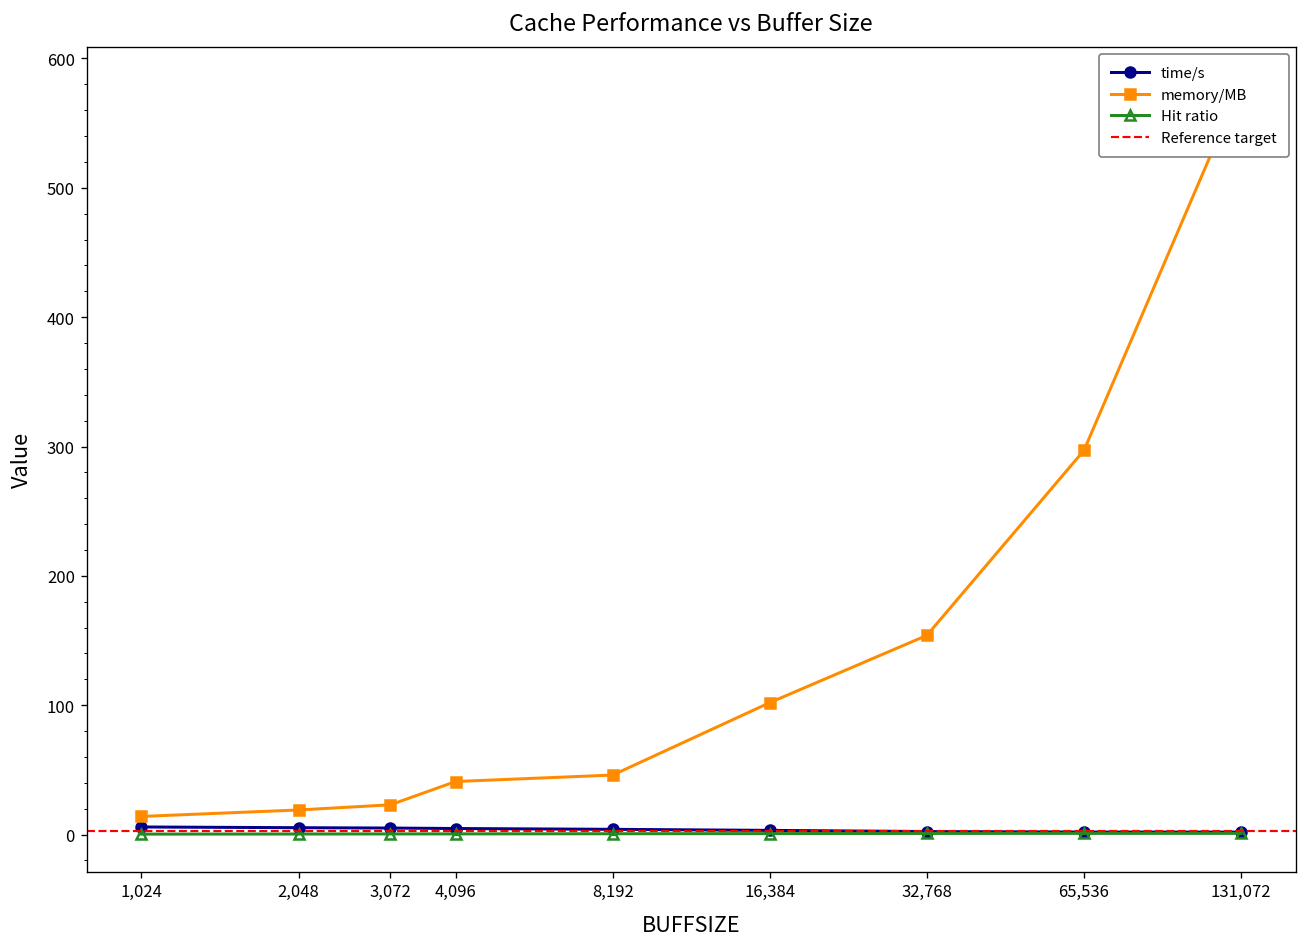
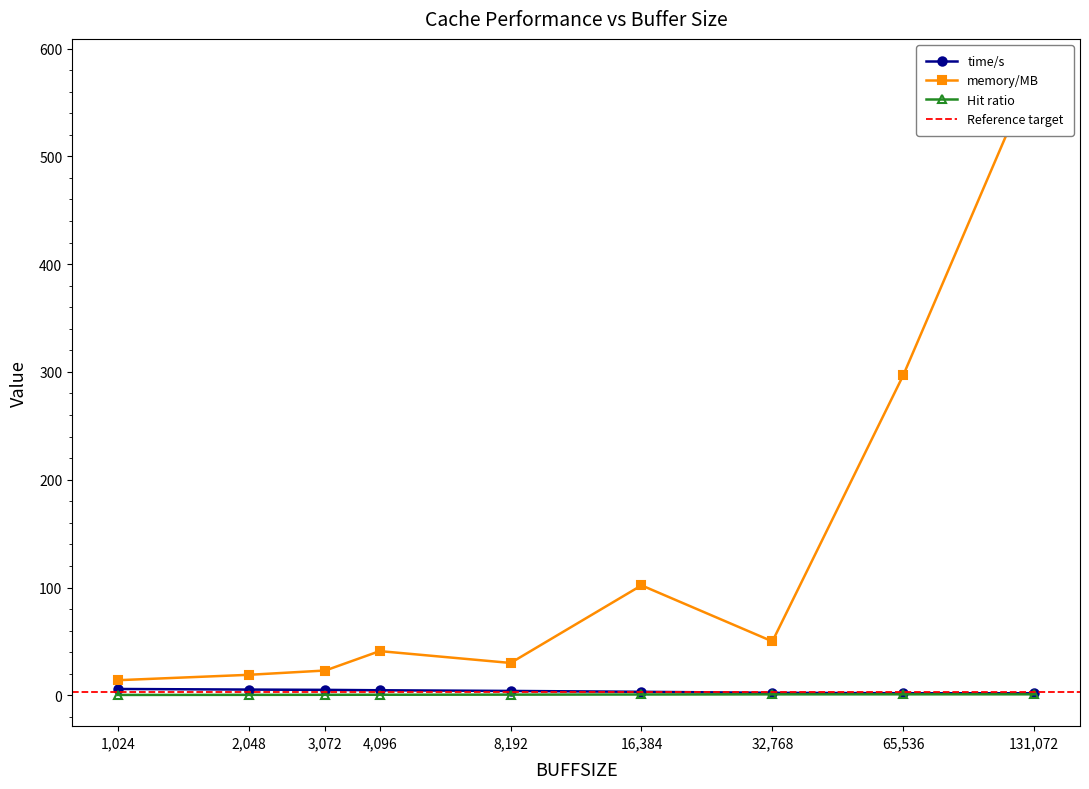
memory/MB, 8,192: 46 -> 30
memory/MB, 32,768: 154 -> 50
